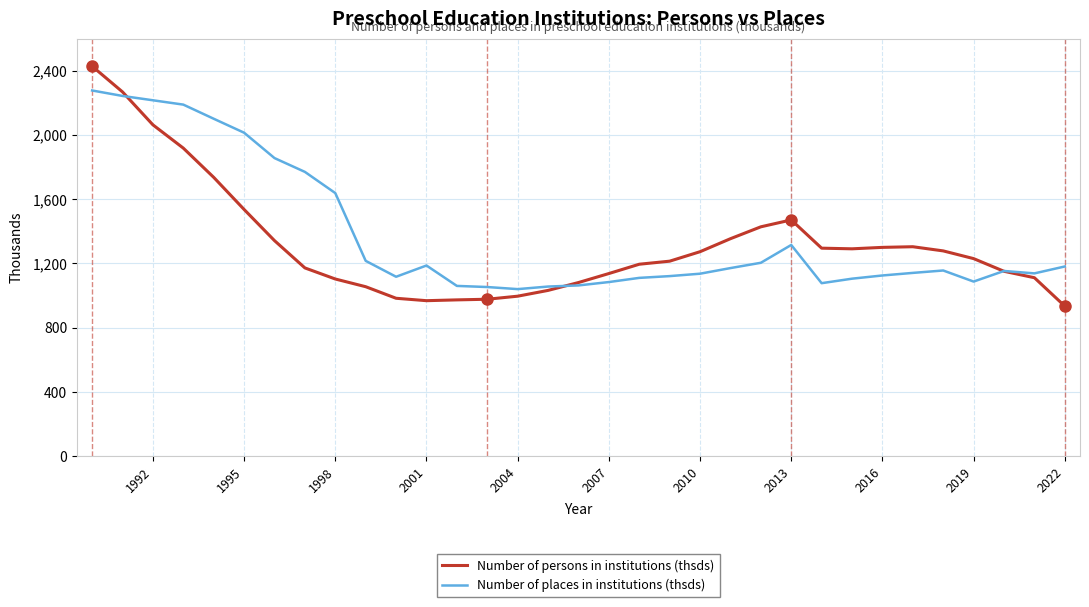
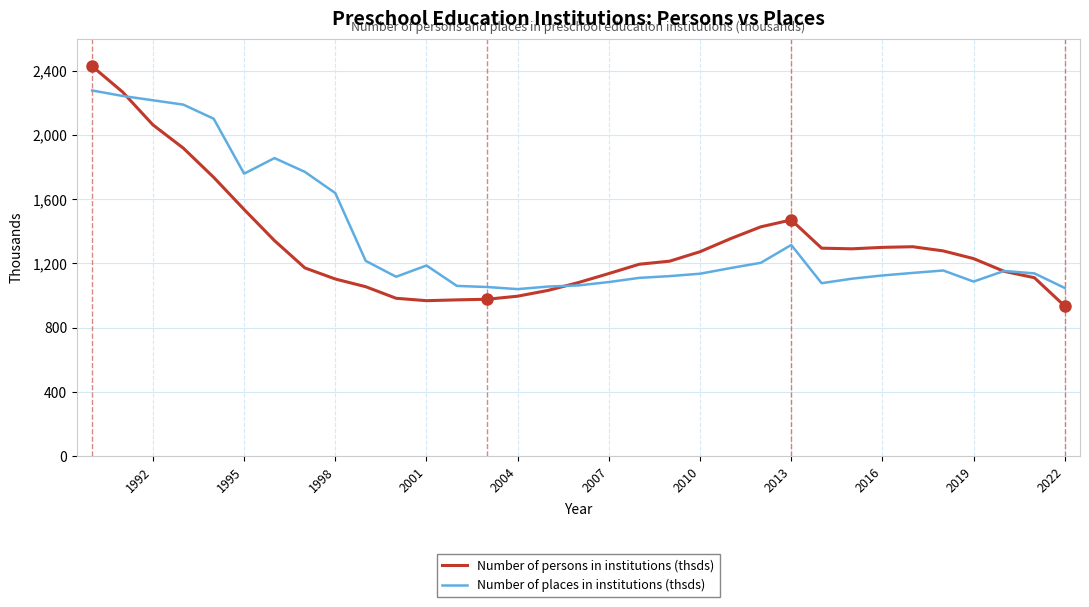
Number of places in institutions (thsds), 1995: 2,010 -> 1,760
Number of places in institutions (thsds), 2022: 1,180 -> 1,050
